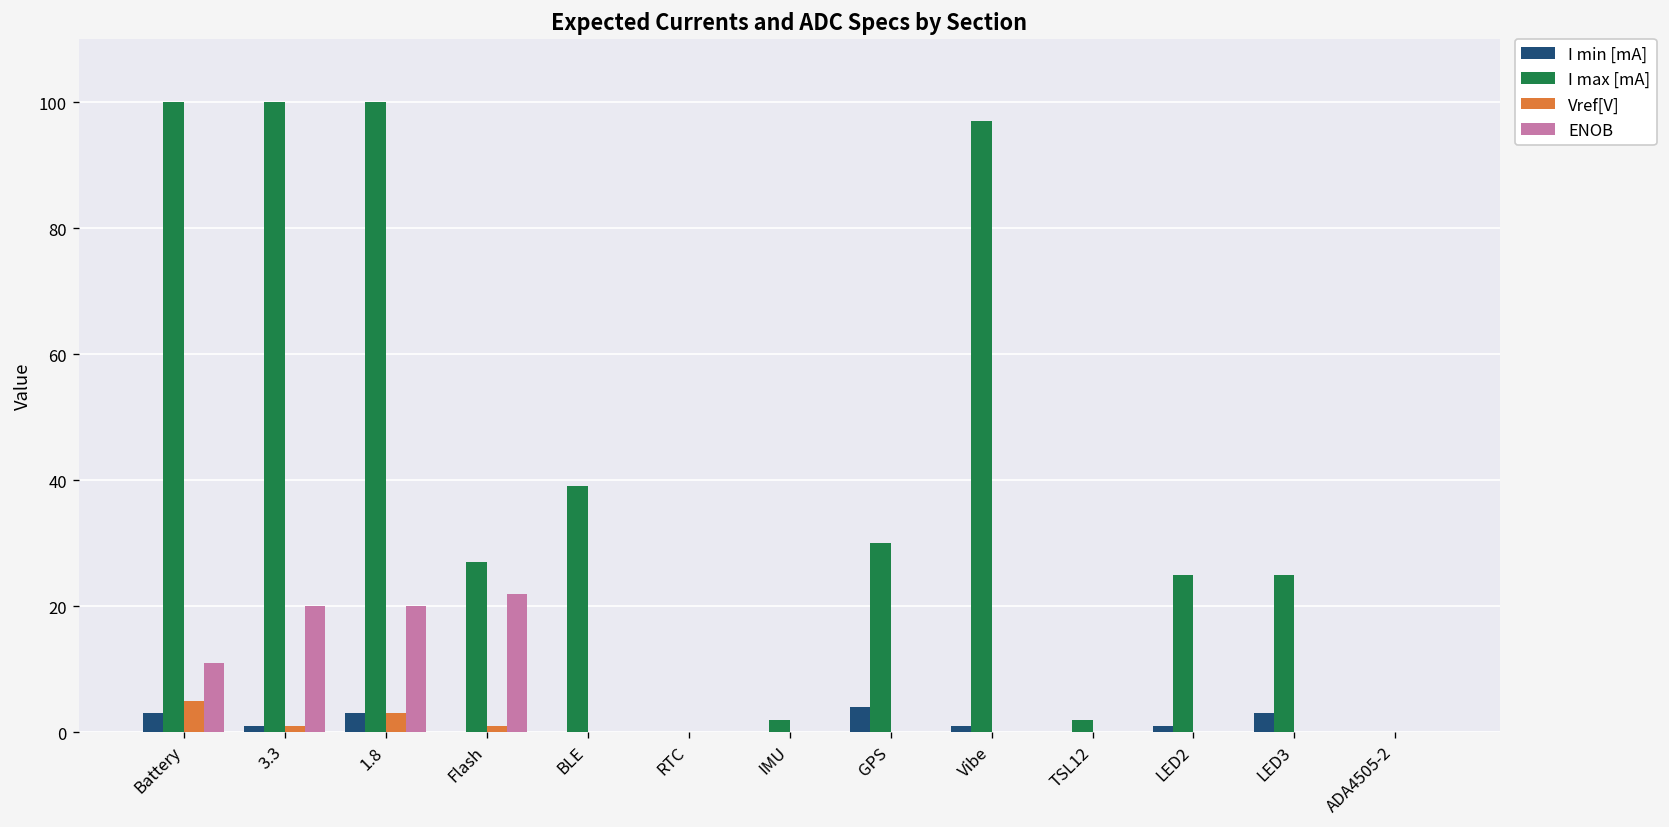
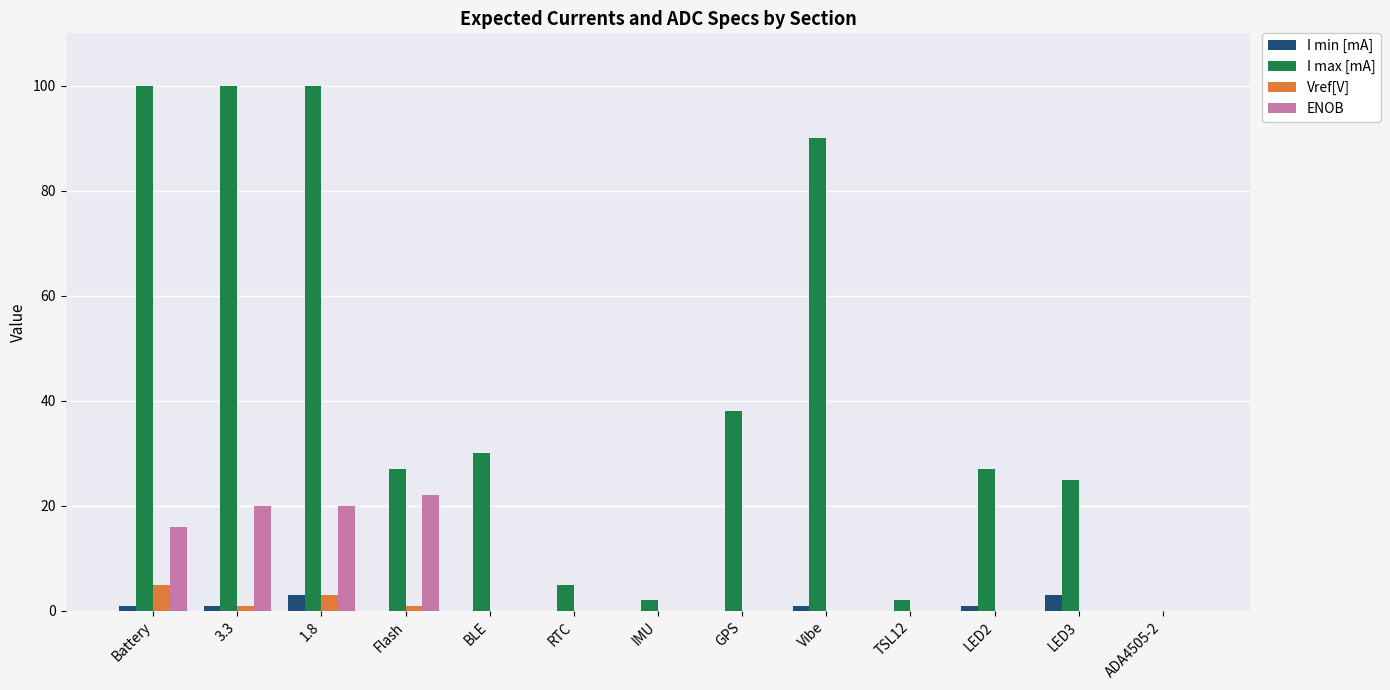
I min [mA], Battery: 3 -> 1
ENOB, Battery: 11 -> 16
I max [mA], BLE: 39 -> 30
I max [mA], RTC: 0 -> 5
I min [mA], GPS: 4 -> 0
I max [mA], GPS: 30 -> 38
I max [mA], Vibe: 97 -> 90
I max [mA], LED2: 25 -> 27
